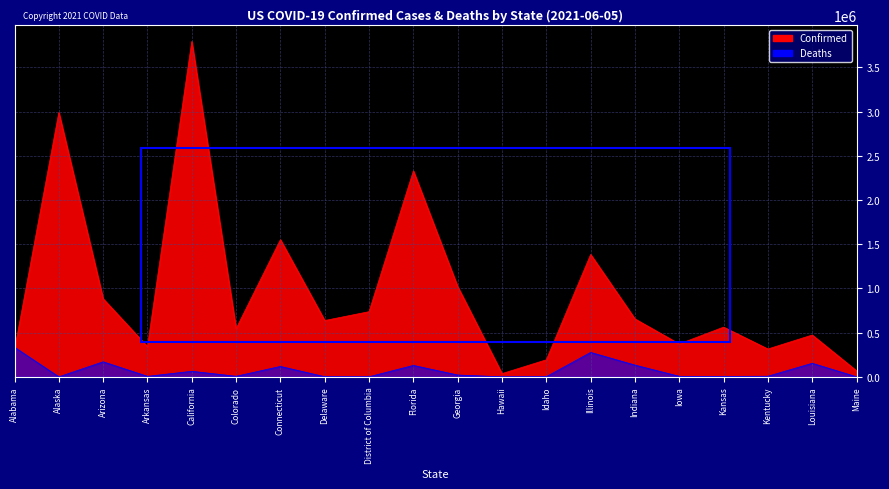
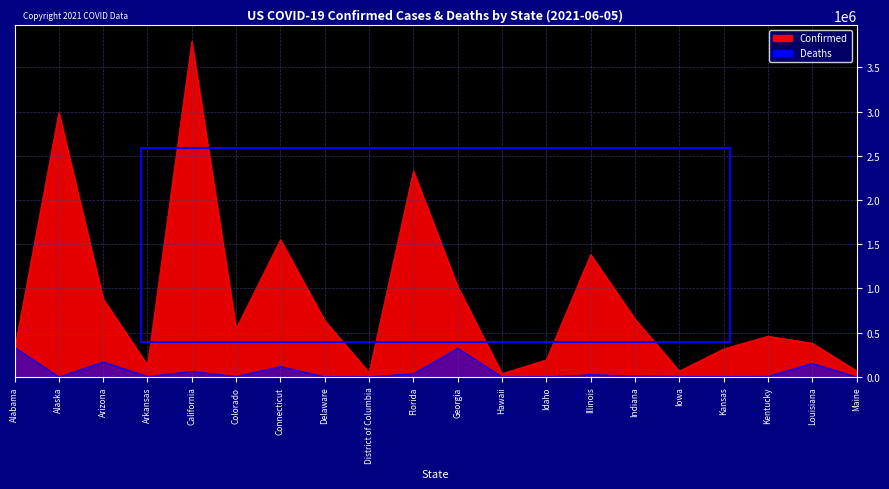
Confirmed, Arkansas: 300000 -> 100000
Confirmed, District of Columbia: 700000 -> 0
Deaths, Florida: 100000 -> 0
Deaths, Georgia: 0 -> 300000
Deaths, Illinois: 300000 -> 0
Deaths, Indiana: 100000 -> 0
Confirmed, Iowa: 400000 -> 100000
Confirmed, Kansas: 600000 -> 300000
Confirmed, Kentucky: 300000 -> 500000
Confirmed, Louisiana: 500000 -> 400000
